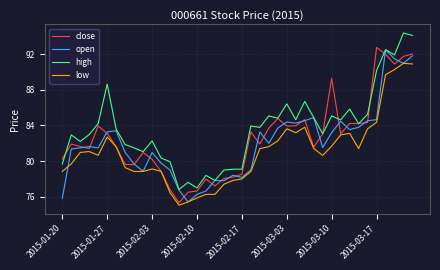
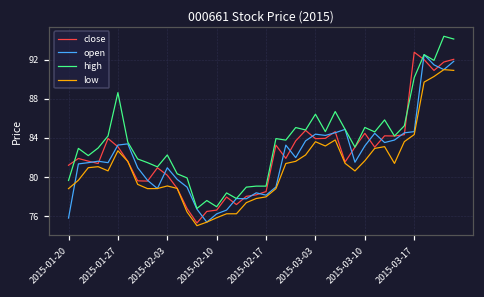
close, 2015-01-20: 80 -> 81
close, 2015-03-10: 89 -> 84
